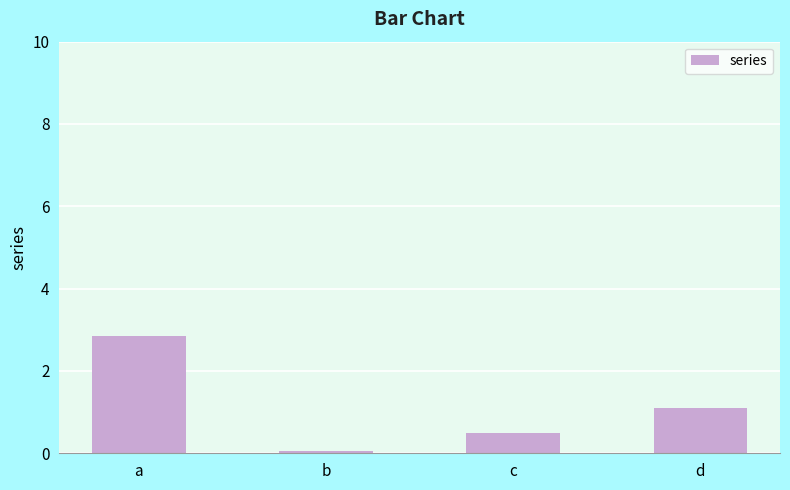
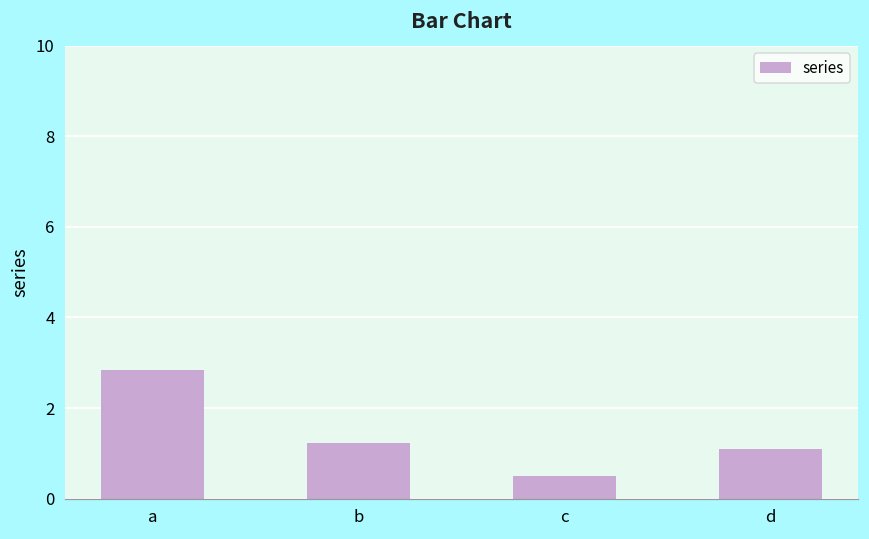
b: 0.1 -> 1.2
